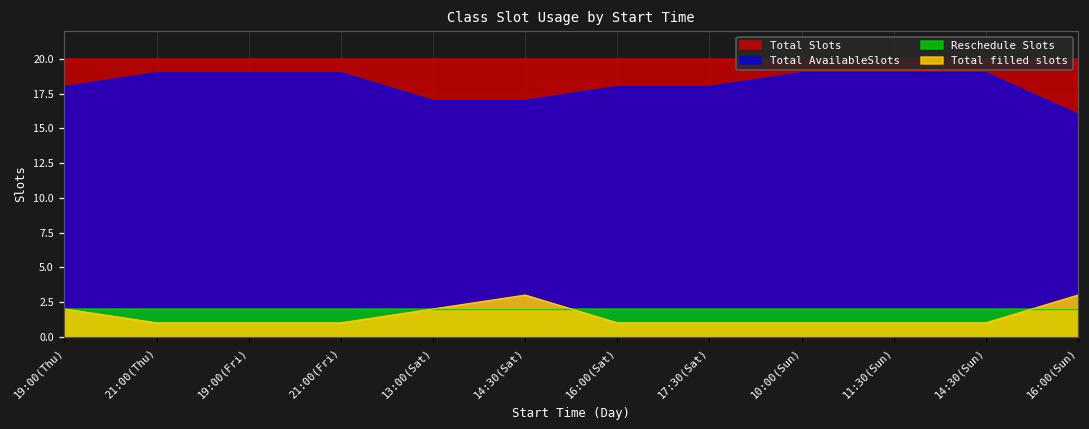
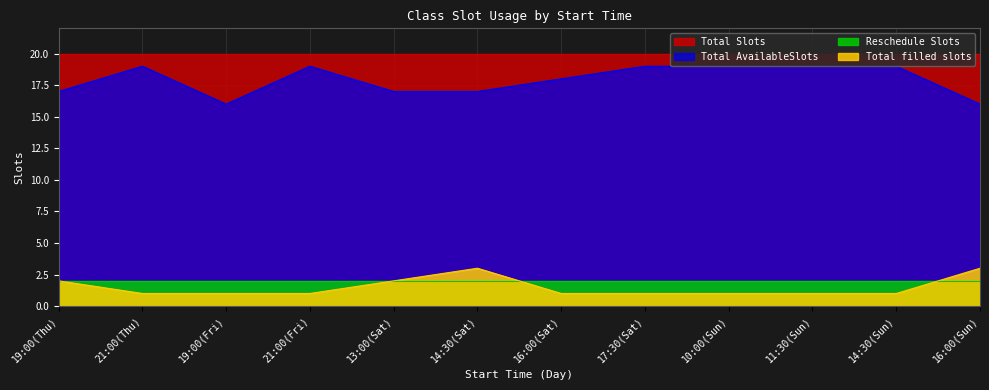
Total AvailableSlots, 19:00(Thu): 18 -> 17
Total AvailableSlots, 19:00(Fri): 19 -> 16
Total AvailableSlots, 17:30(Sat): 18 -> 19
